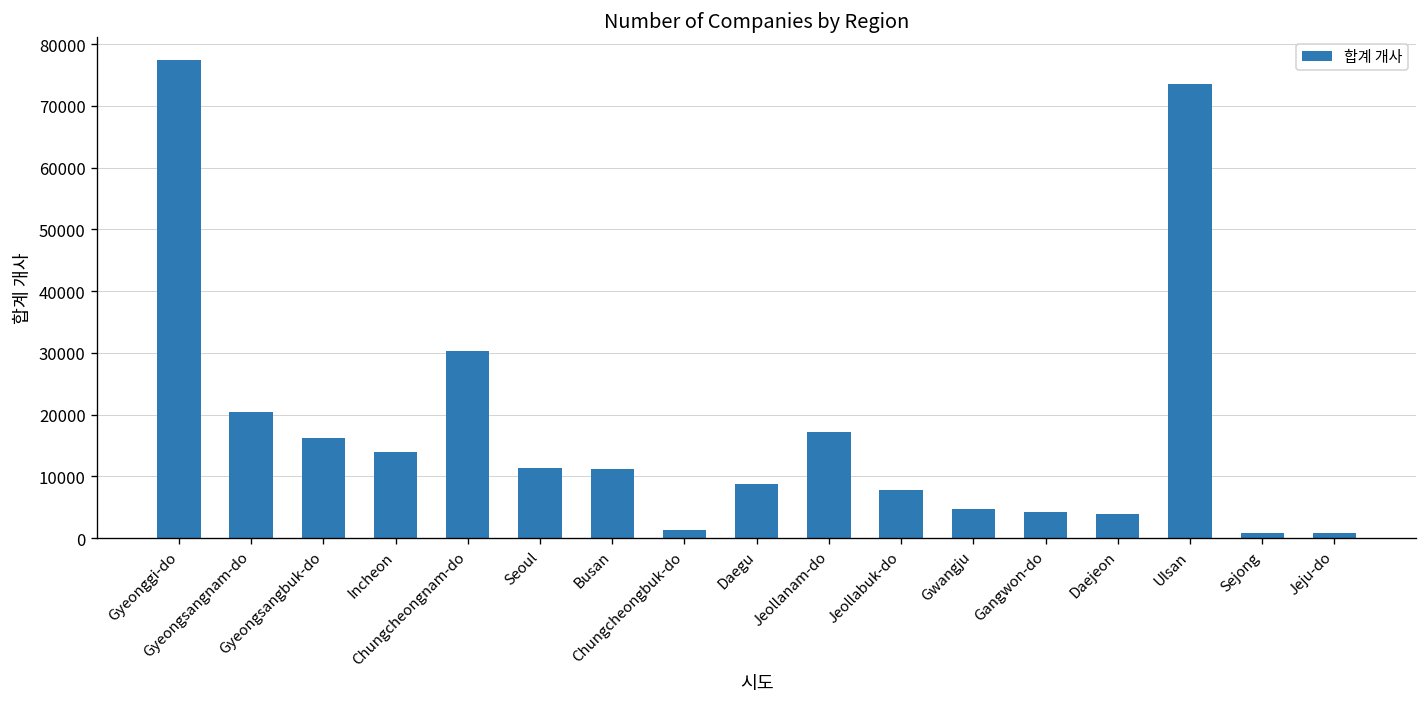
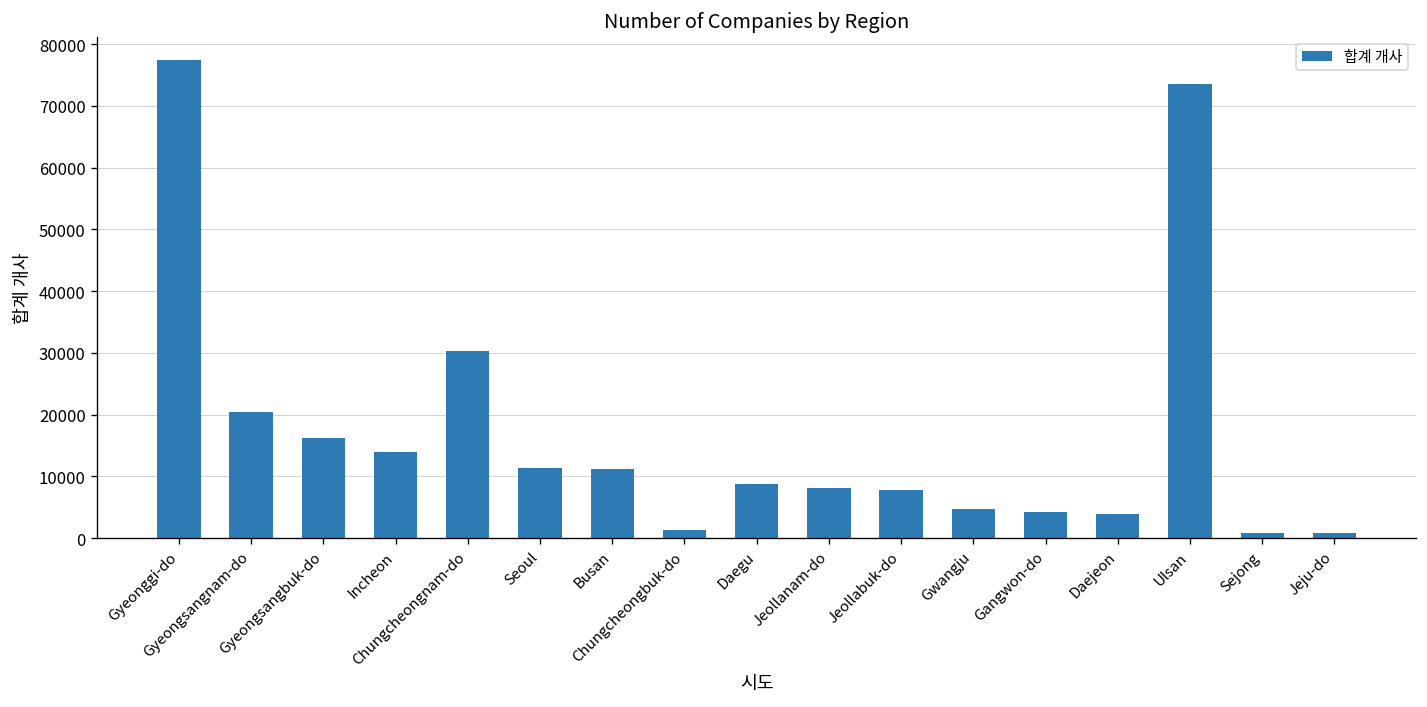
Jeollanam-do: 17000 -> 8000
